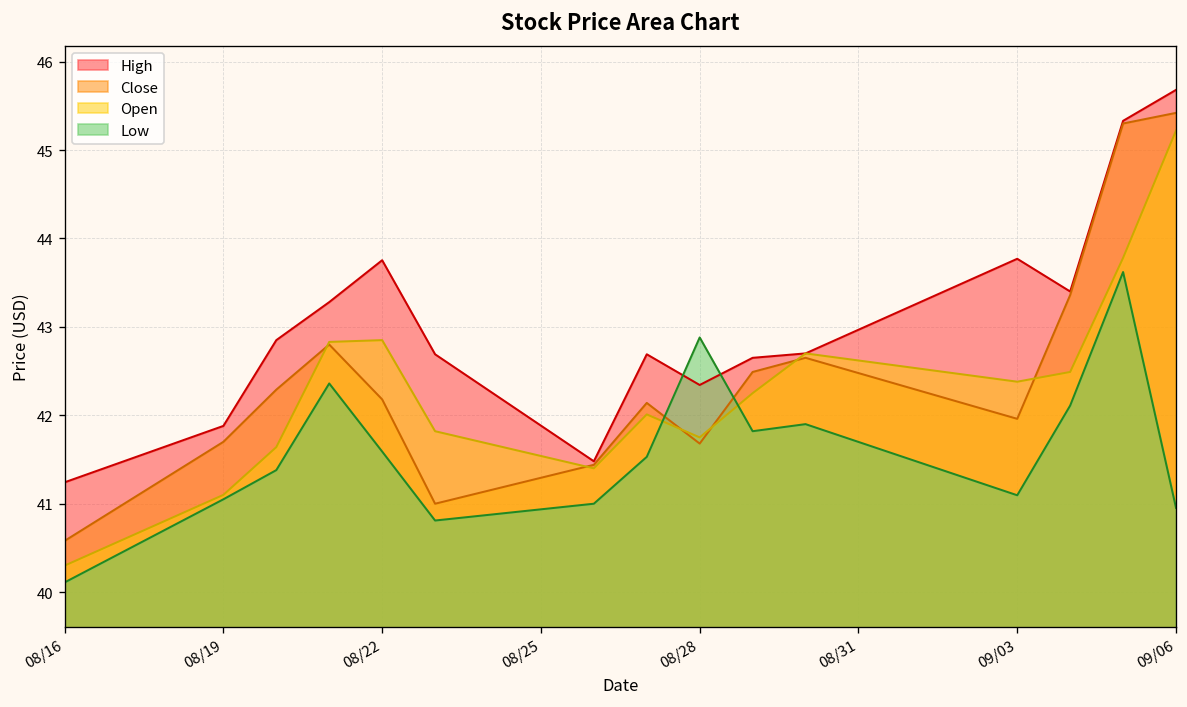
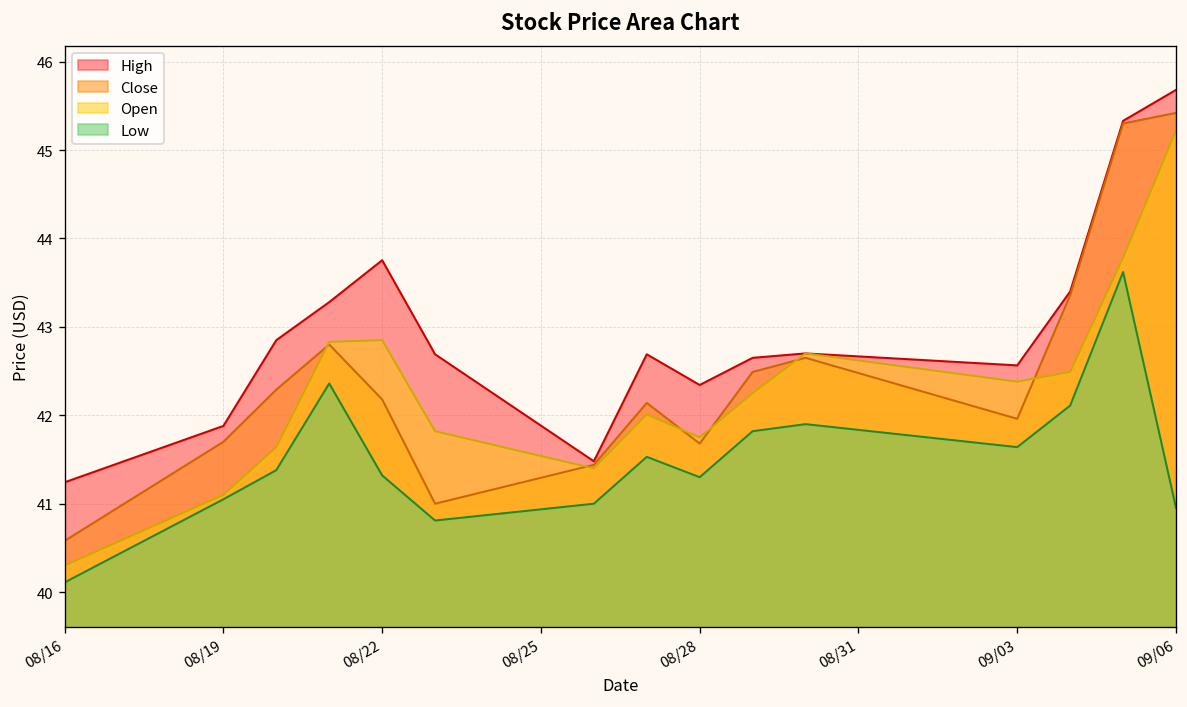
Low, 08/22: 41.6 -> 41.3
Low, 08/28: 42.9 -> 41.3
High, 09/03: 43.8 -> 42.6
Low, 09/03: 41.1 -> 41.6
